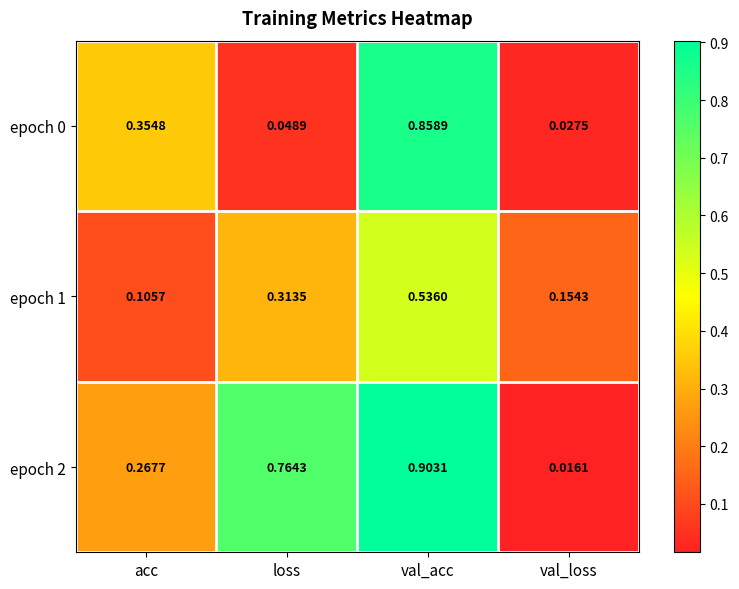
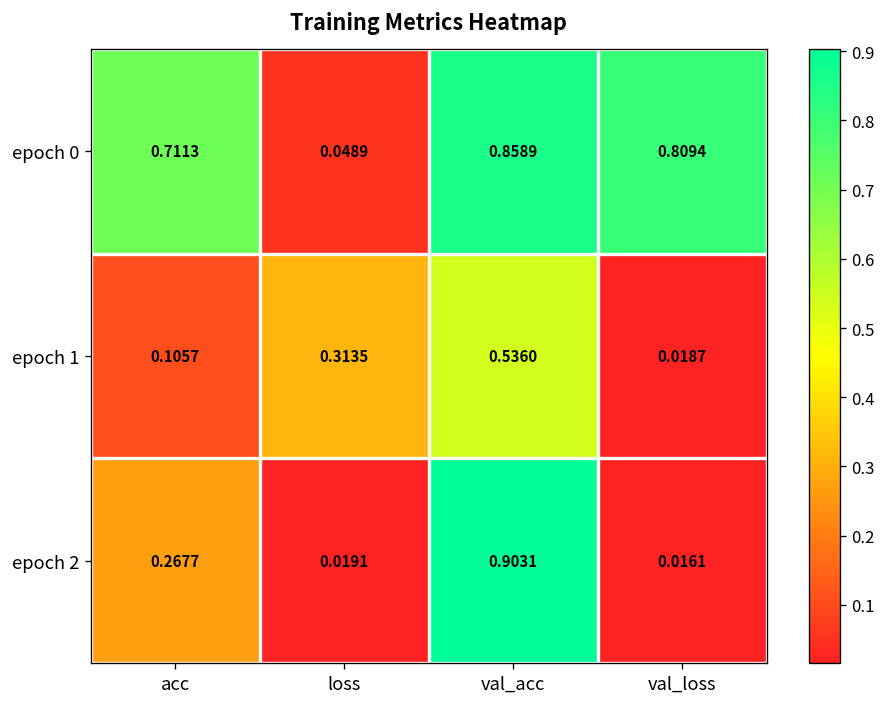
epoch 0, acc: 0.3548 -> 0.7113
epoch 0, val_loss: 0.0275 -> 0.8094
epoch 1, val_loss: 0.1543 -> 0.0187
epoch 2, loss: 0.7643 -> 0.0191
